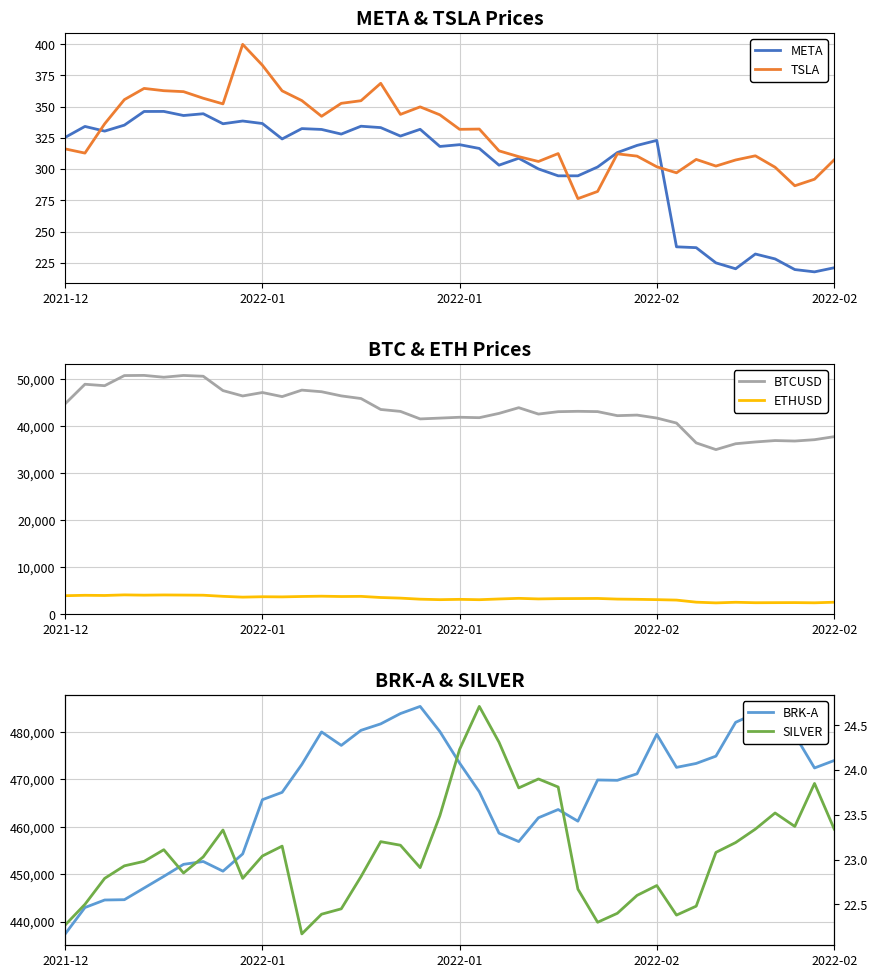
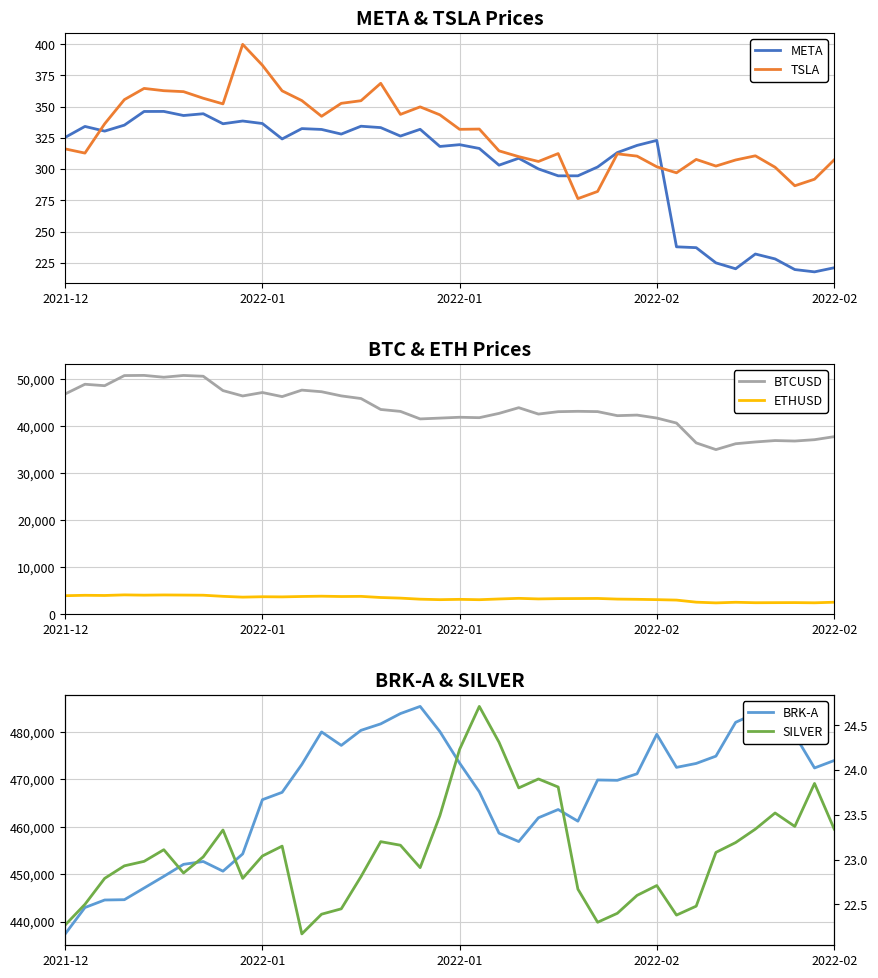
BTC & ETH Prices, BTCUSD, 2021-12: 45,000 -> 47,000
